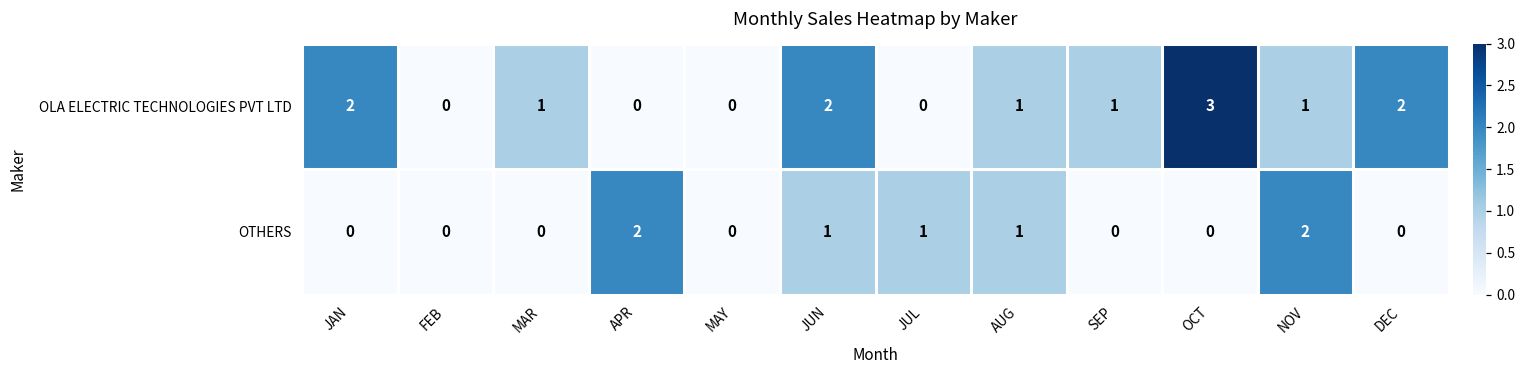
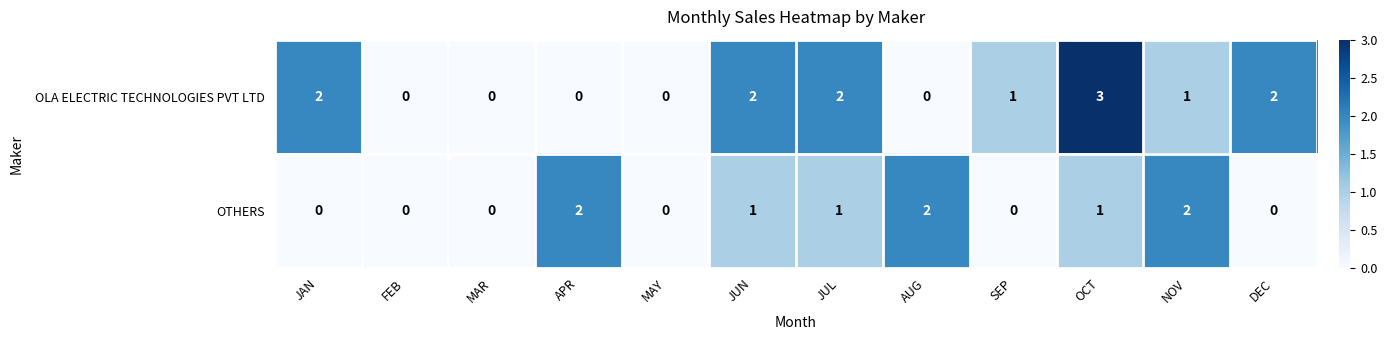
OLA ELECTRIC TECHNOLOGIES PVT LTD, MAR: 1 -> 0
OLA ELECTRIC TECHNOLOGIES PVT LTD, JUL: 0 -> 2
OLA ELECTRIC TECHNOLOGIES PVT LTD, AUG: 1 -> 0
OTHERS, AUG: 1 -> 2
OTHERS, OCT: 0 -> 1
